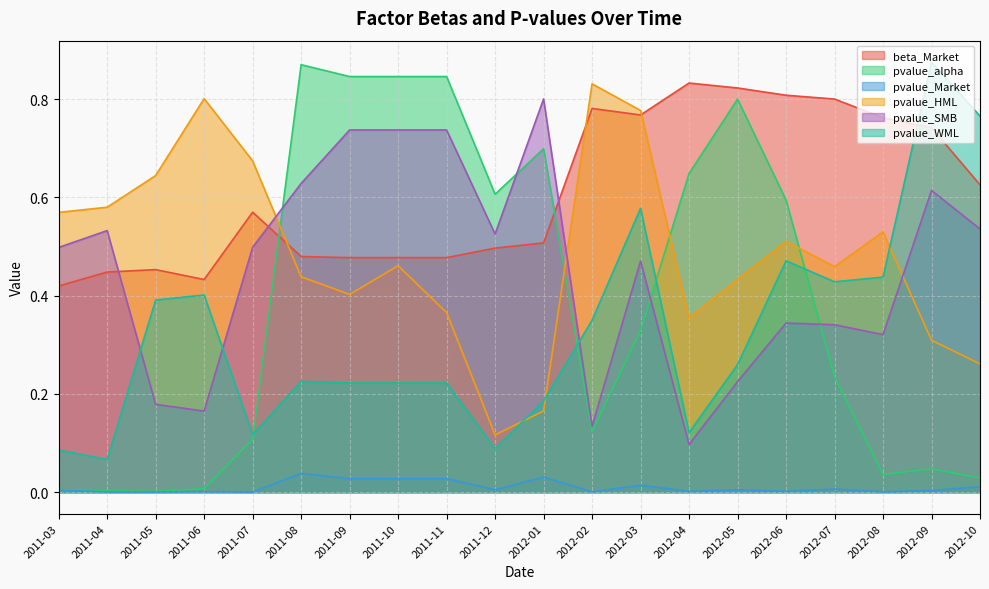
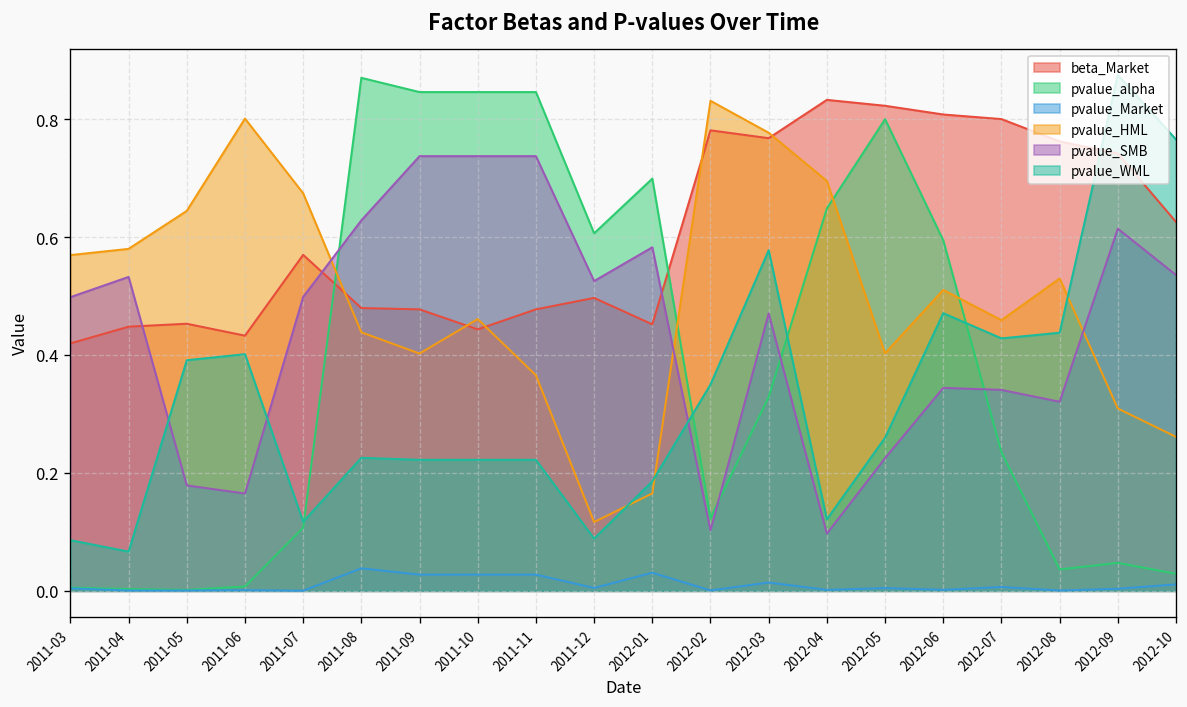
beta_Market, 2011-10: 0.48 -> 0.44
beta_Market, 2012-01: 0.51 -> 0.45
pvalue_SMB, 2012-01: 0.80 -> 0.58
pvalue_SMB, 2012-02: 0.13 -> 0.10
pvalue_HML, 2012-04: 0.35 -> 0.70
pvalue_HML, 2012-05: 0.43 -> 0.40
